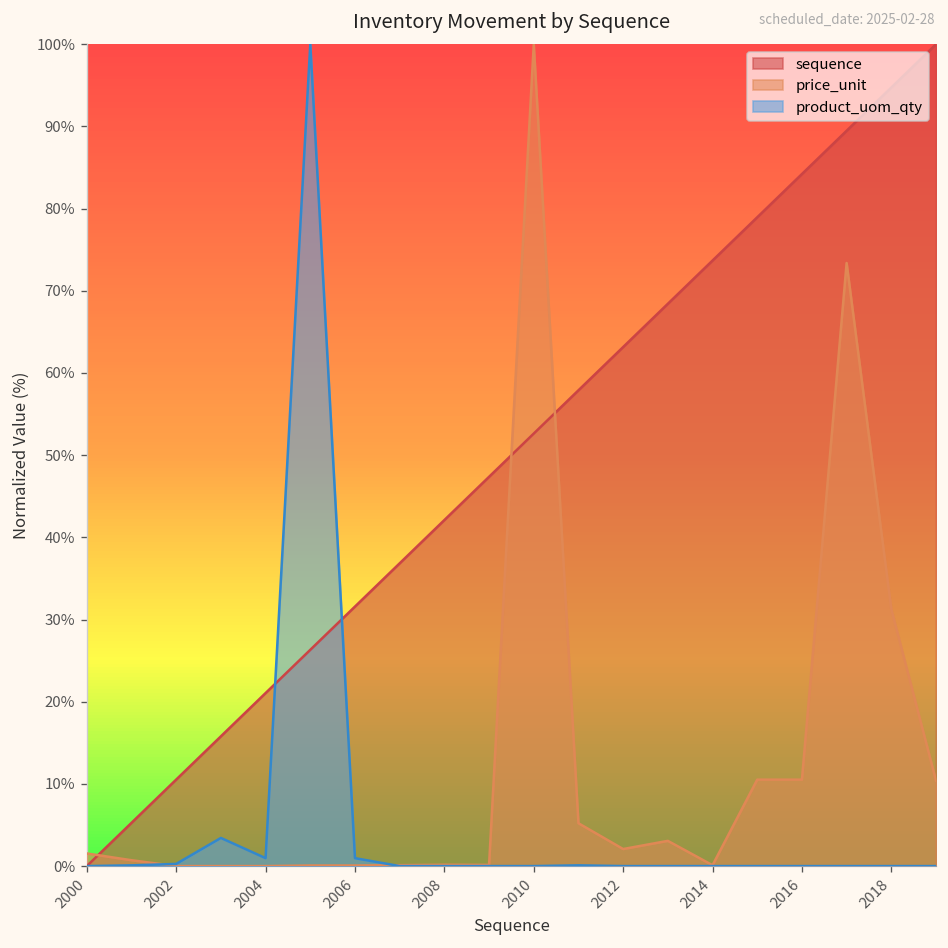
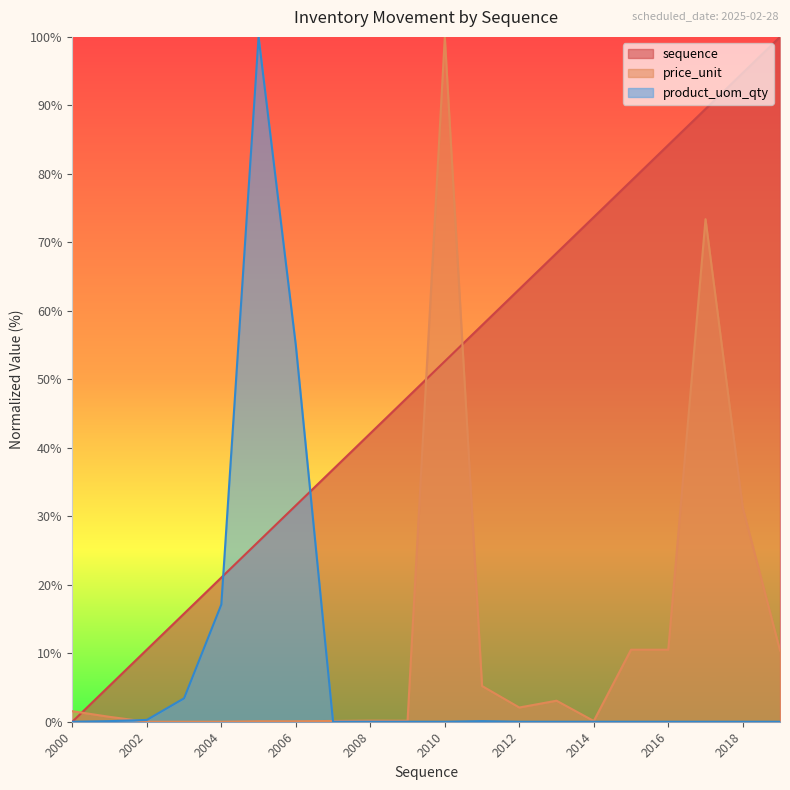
product_uom_qty, 2004: 1% -> 17%
product_uom_qty, 2006: 1% -> 55%
